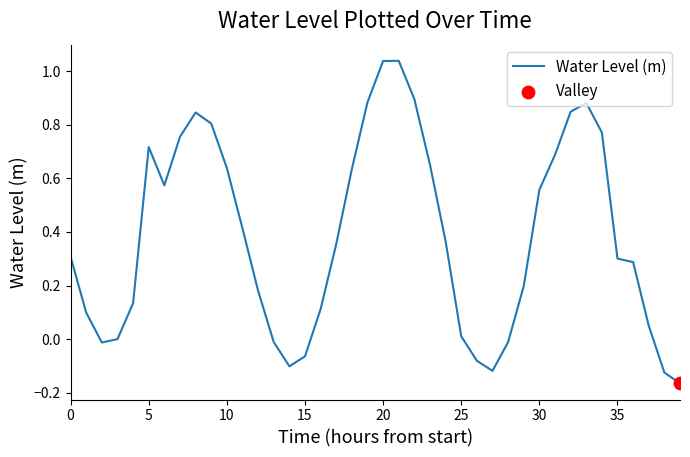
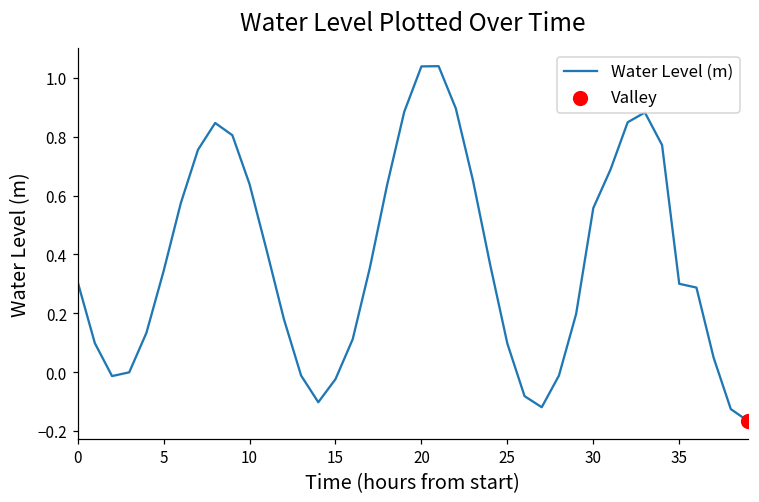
Water Level (m), 5: 0.72 -> 0.34
Water Level (m), 15: -0.06 -> -0.02
Water Level (m), 25: 0.01 -> 0.10
